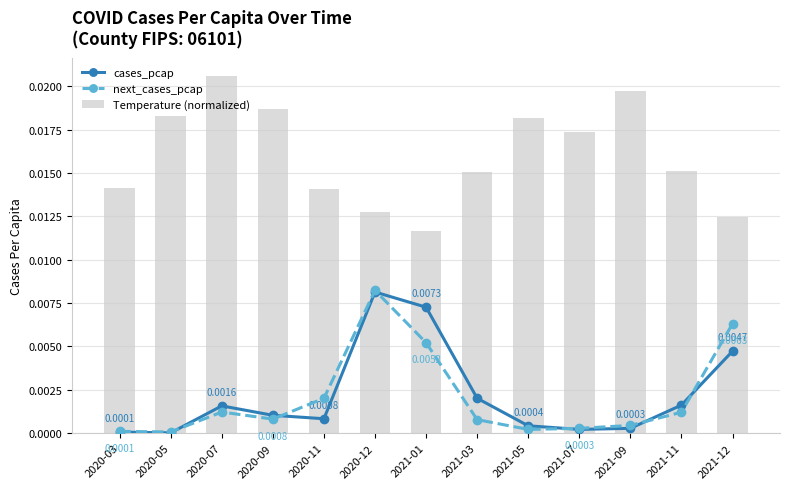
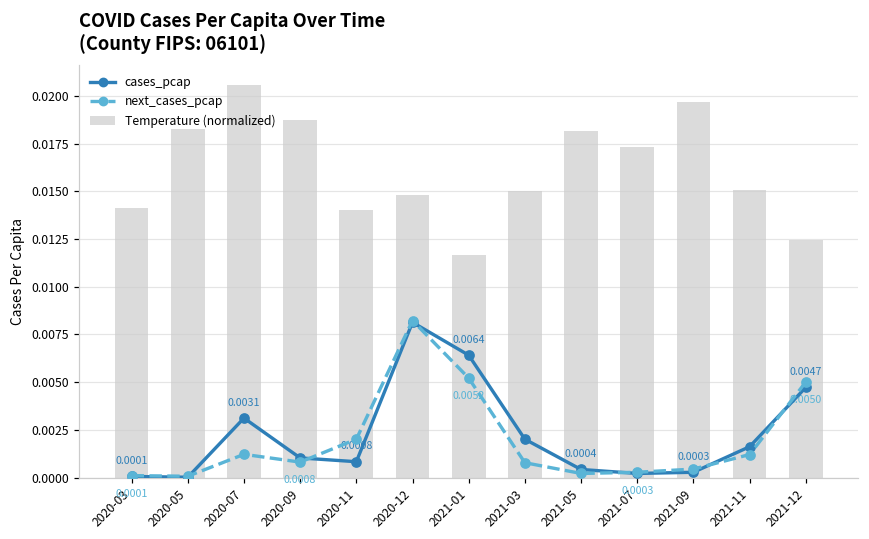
cases_pcap, 2020-07: 0.0016 -> 0.0031
Temperature (normalized), 2020-12: 0.0127 -> 0.0148
cases_pcap, 2021-01: 0.0073 -> 0.0064
next_cases_pcap, 2021-12: 0.0063 -> 0.0050
